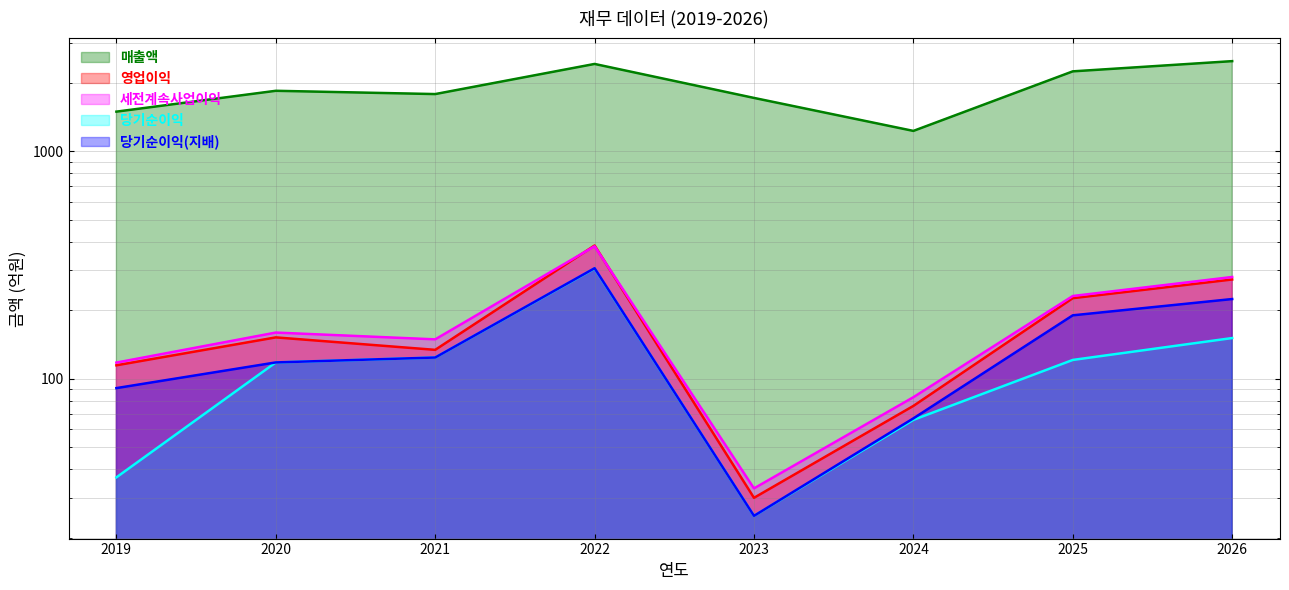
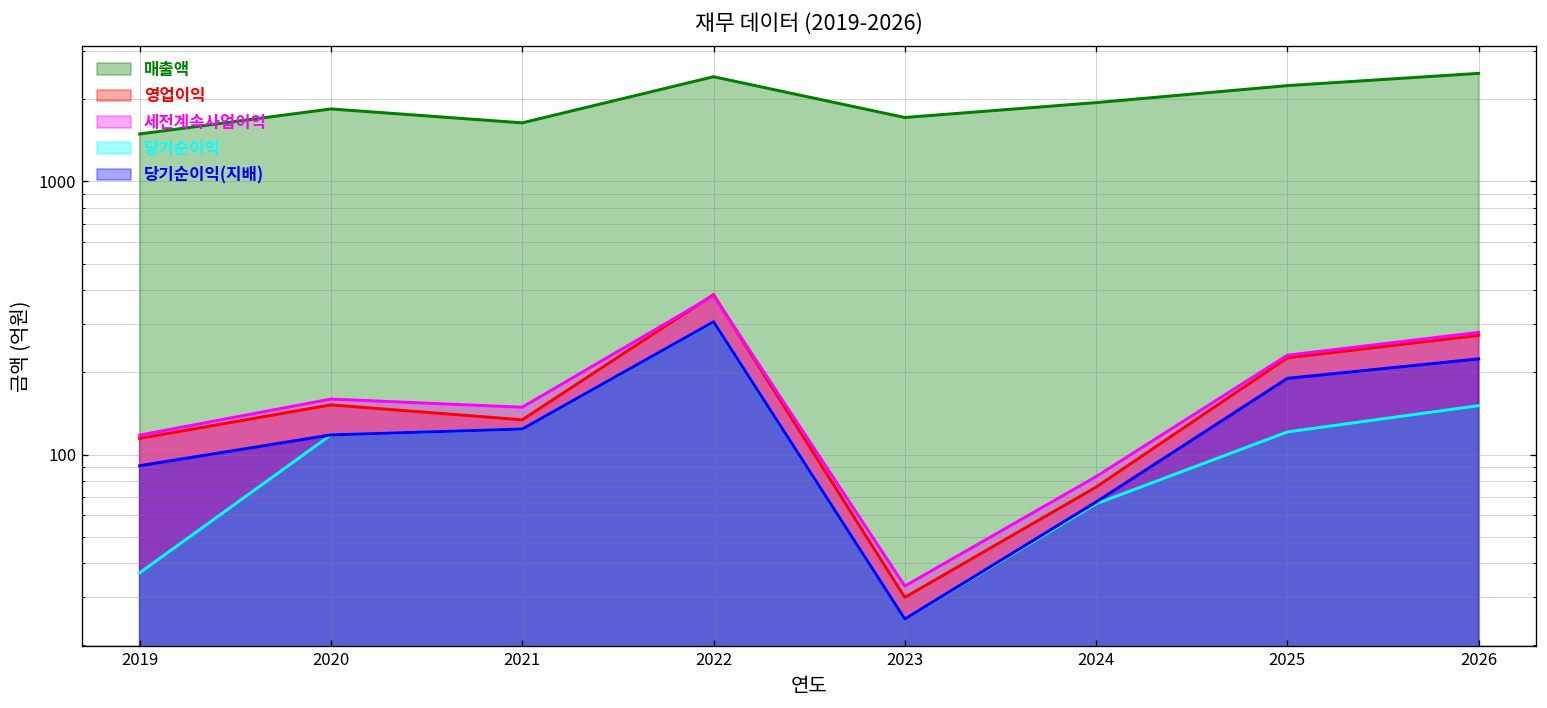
매출액, 2021: 1800 -> 1600
매출액, 2024: 1200 -> 1900
